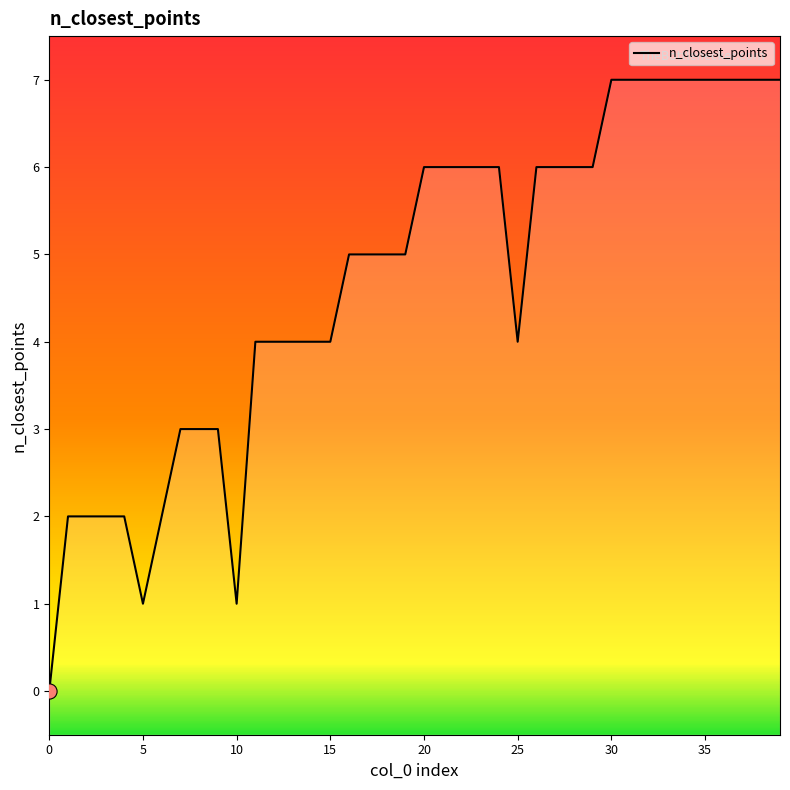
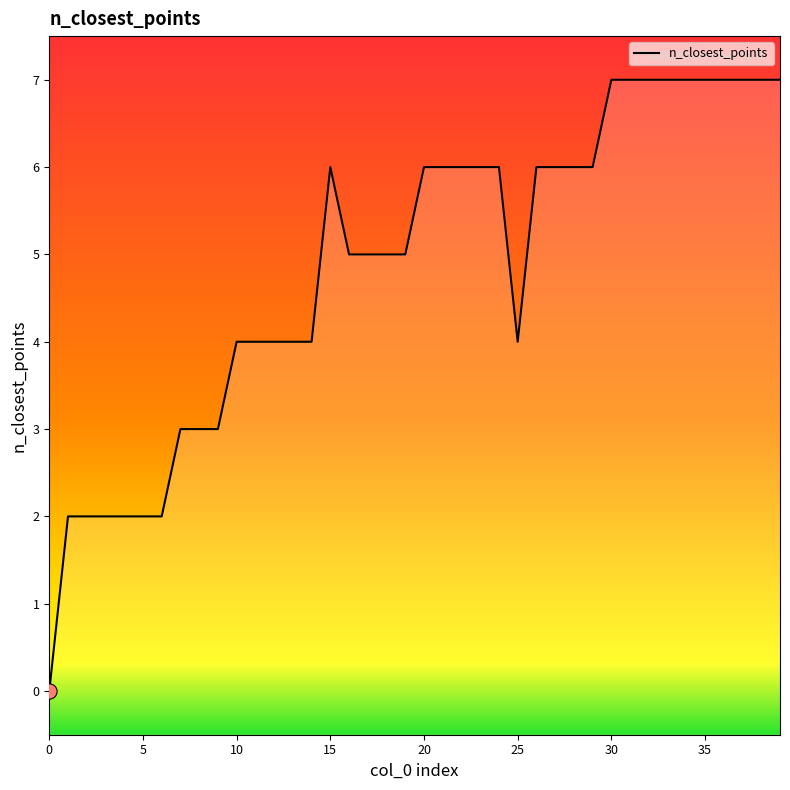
n_closest_points, 5: 1 -> 2
n_closest_points, 10: 1 -> 4
n_closest_points, 15: 4 -> 6
